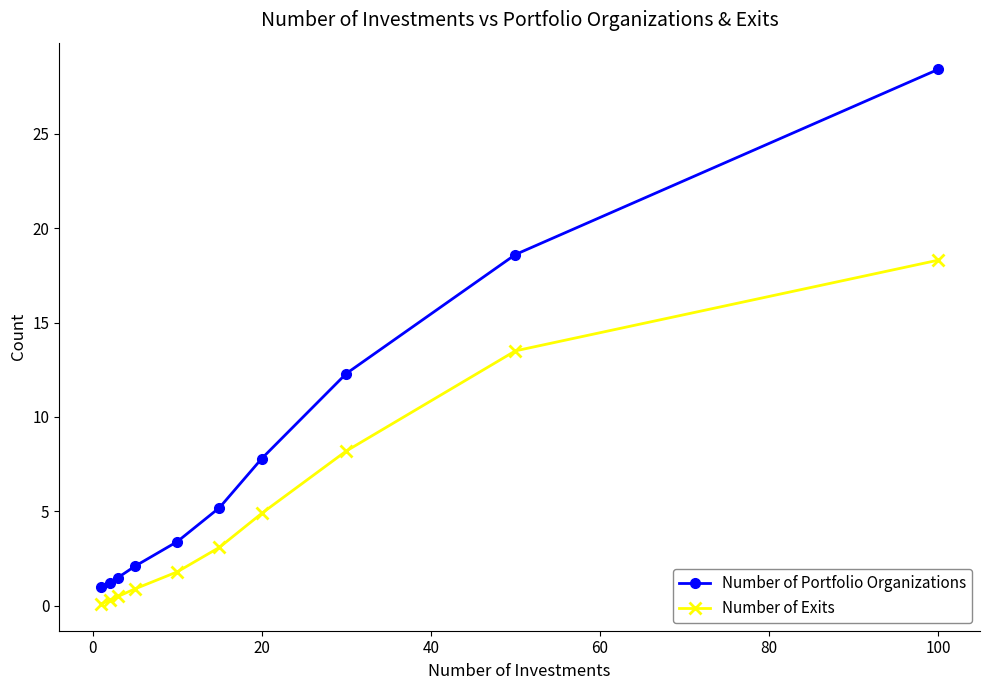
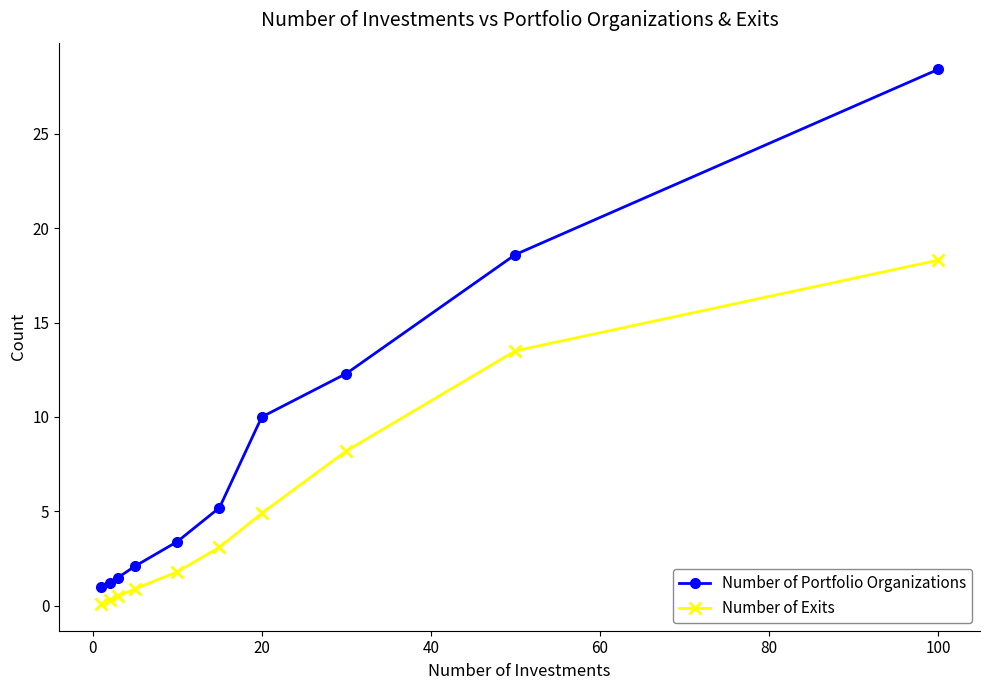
Number of Portfolio Organizations, 20: 7.8 -> 10.0
